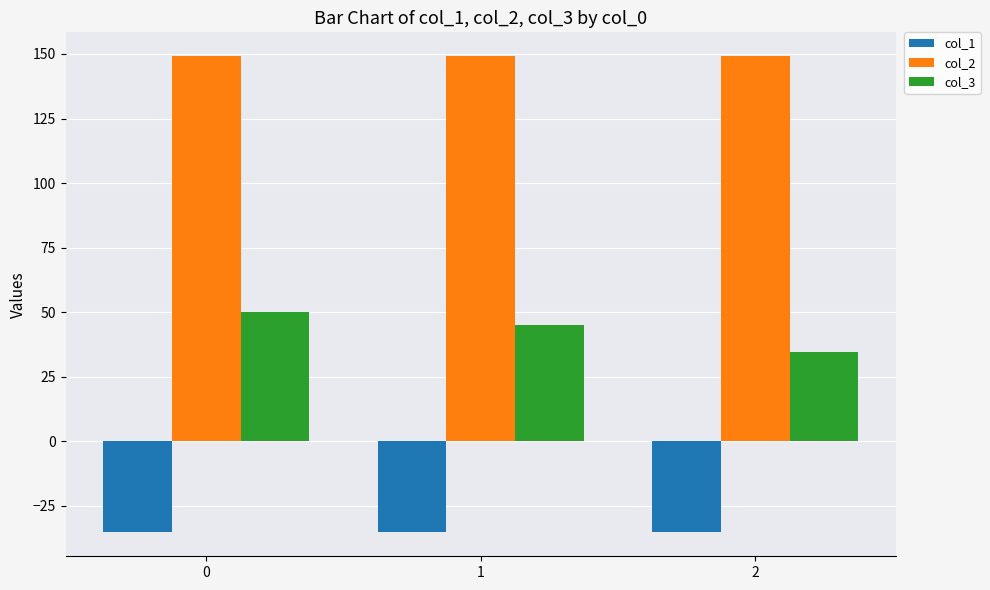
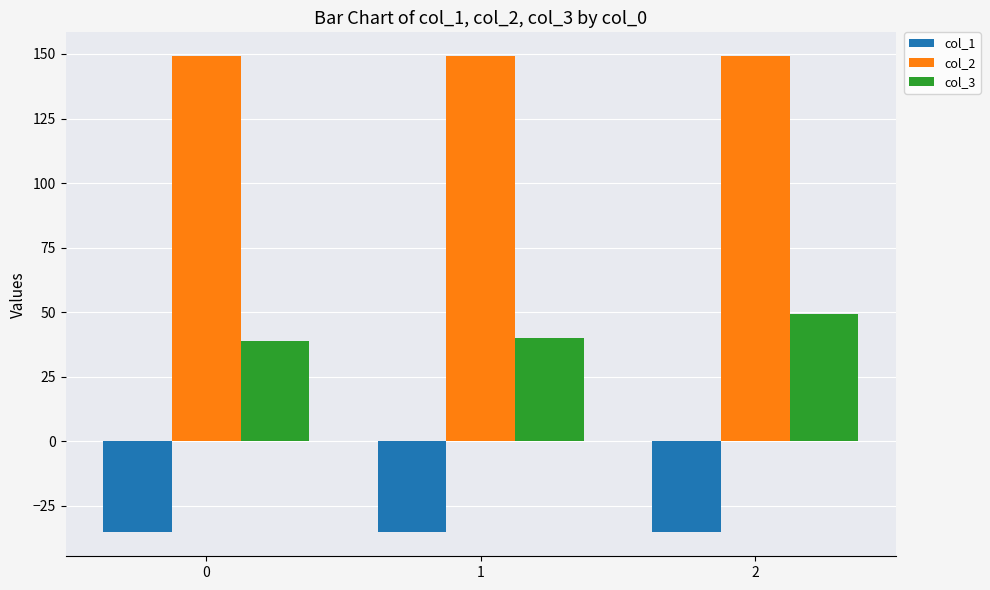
col_3, 0: 50 -> 39
col_3, 1: 45 -> 40
col_3, 2: 35 -> 49
